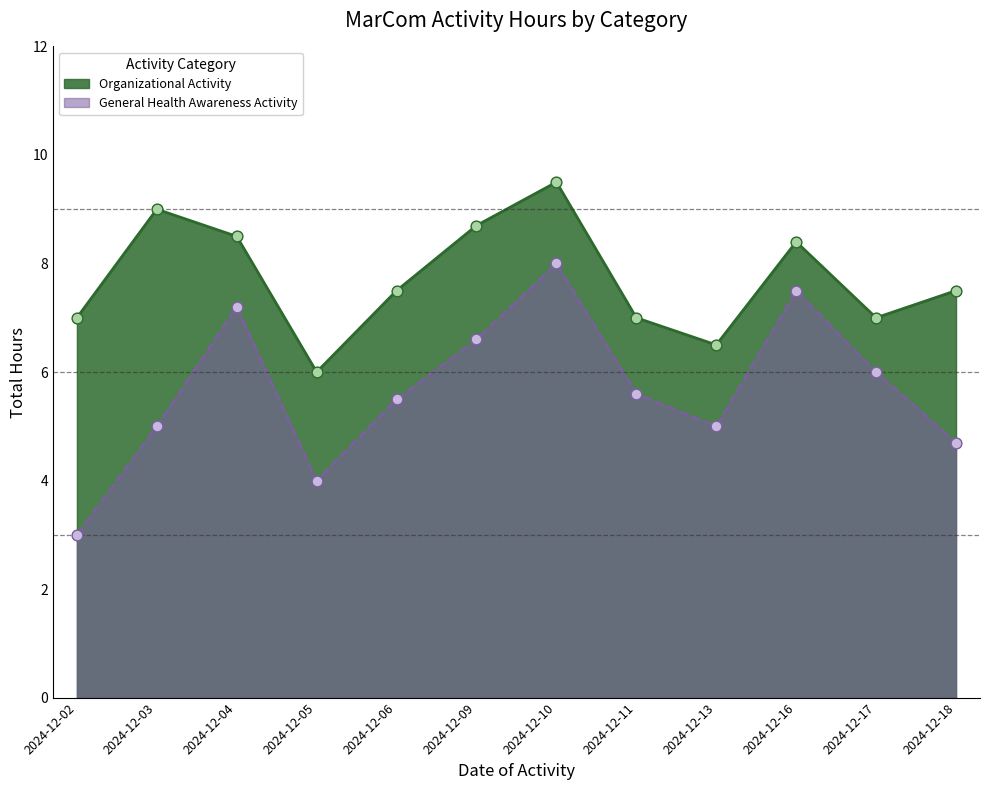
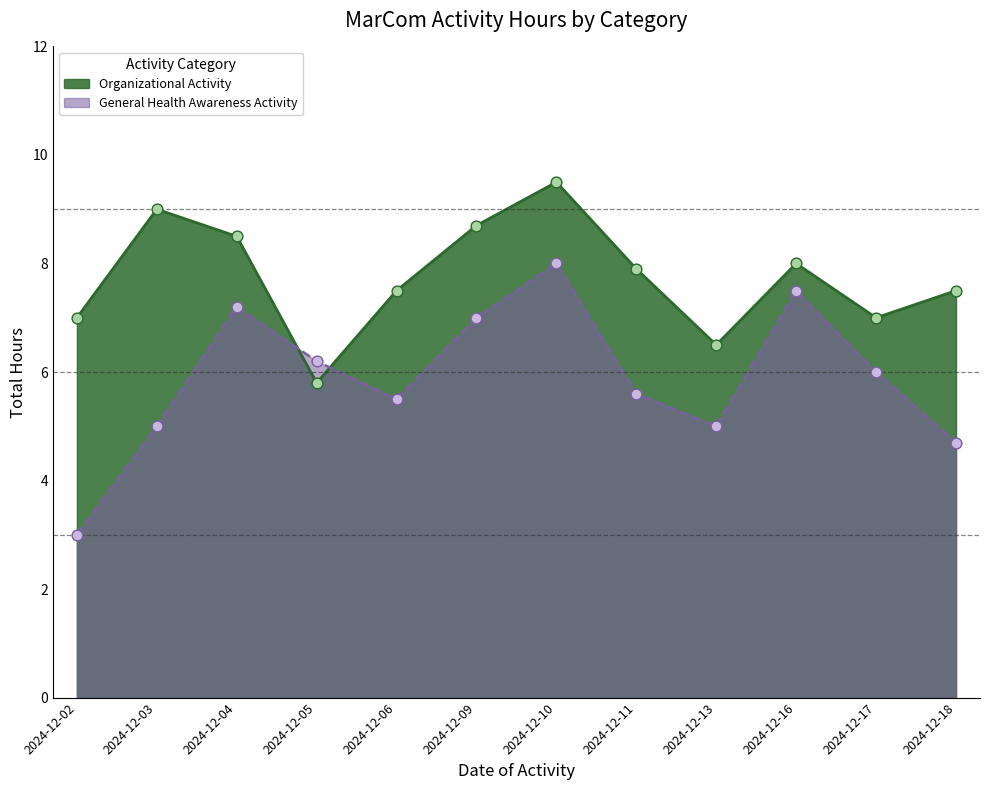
Organizational Activity, 2024-12-05: 6.0 -> 5.8
General Health Awareness Activity, 2024-12-05: 4.0 -> 6.2
General Health Awareness Activity, 2024-12-09: 6.6 -> 7.0
Organizational Activity, 2024-12-11: 7.0 -> 7.9
Organizational Activity, 2024-12-16: 8.4 -> 8.0
